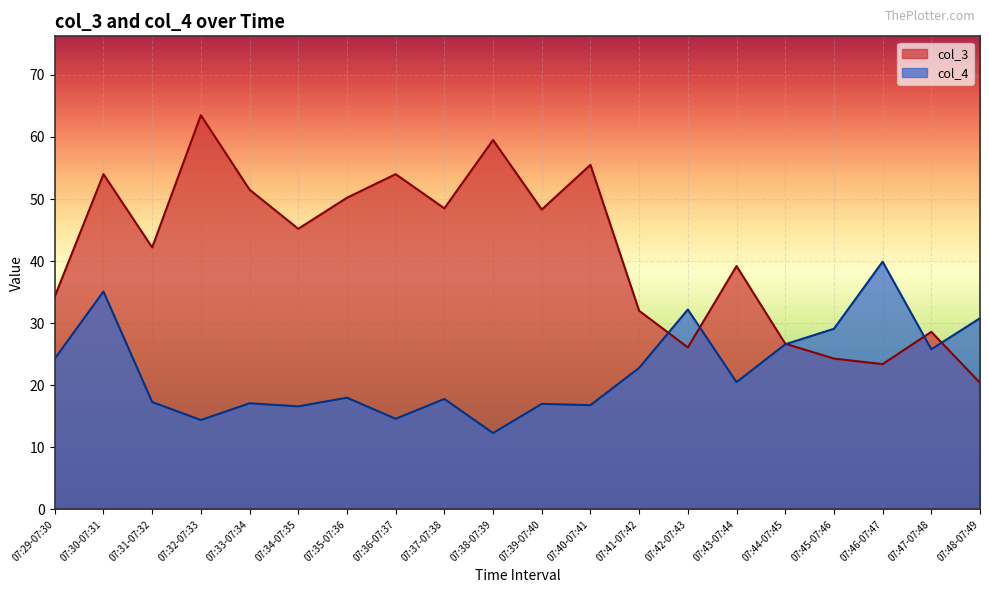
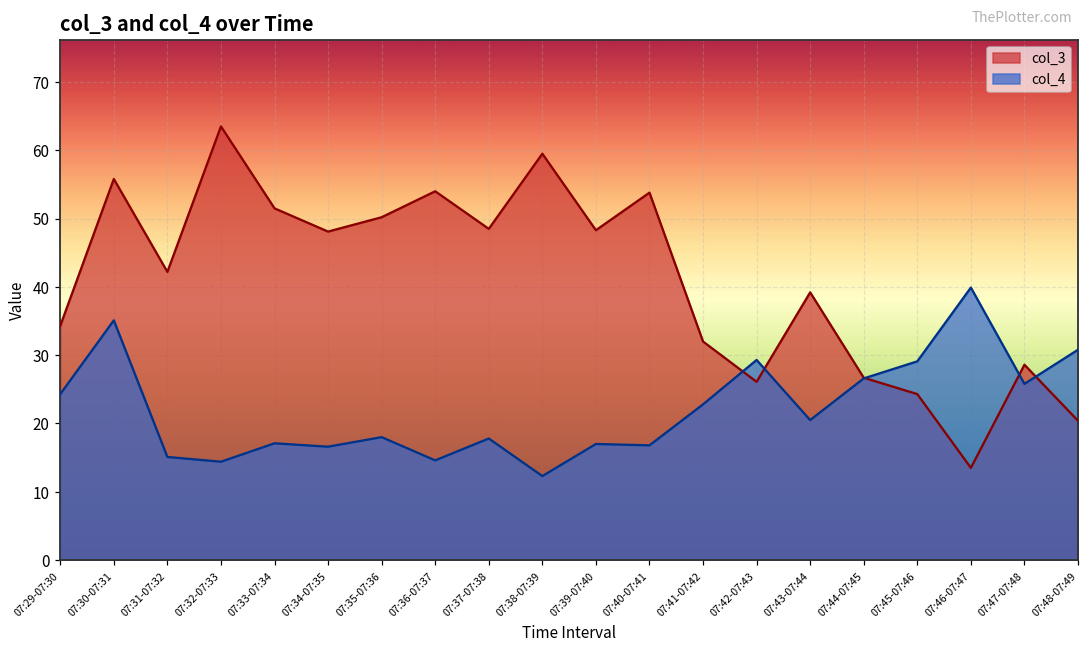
col_3, 07:30-07:31: 54 -> 56
col_4, 07:31-07:32: 17 -> 15
col_3, 07:34-07:35: 45 -> 48
col_3, 07:40-07:41: 56 -> 54
col_4, 07:42-07:43: 32 -> 29
col_3, 07:46-07:47: 23 -> 14
